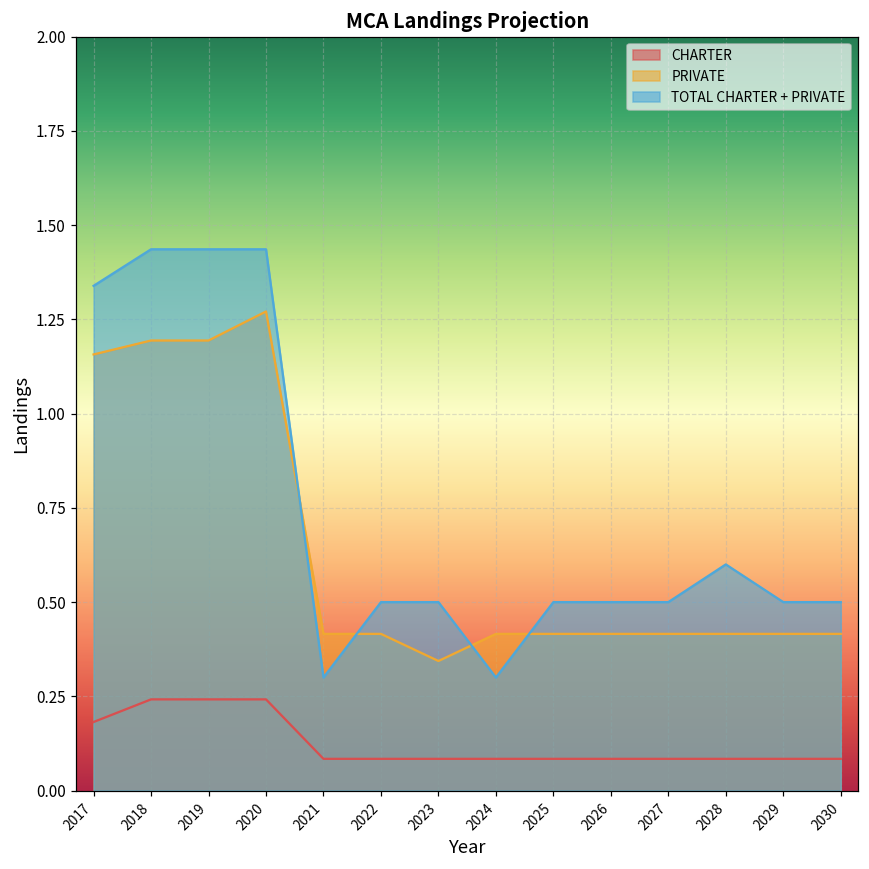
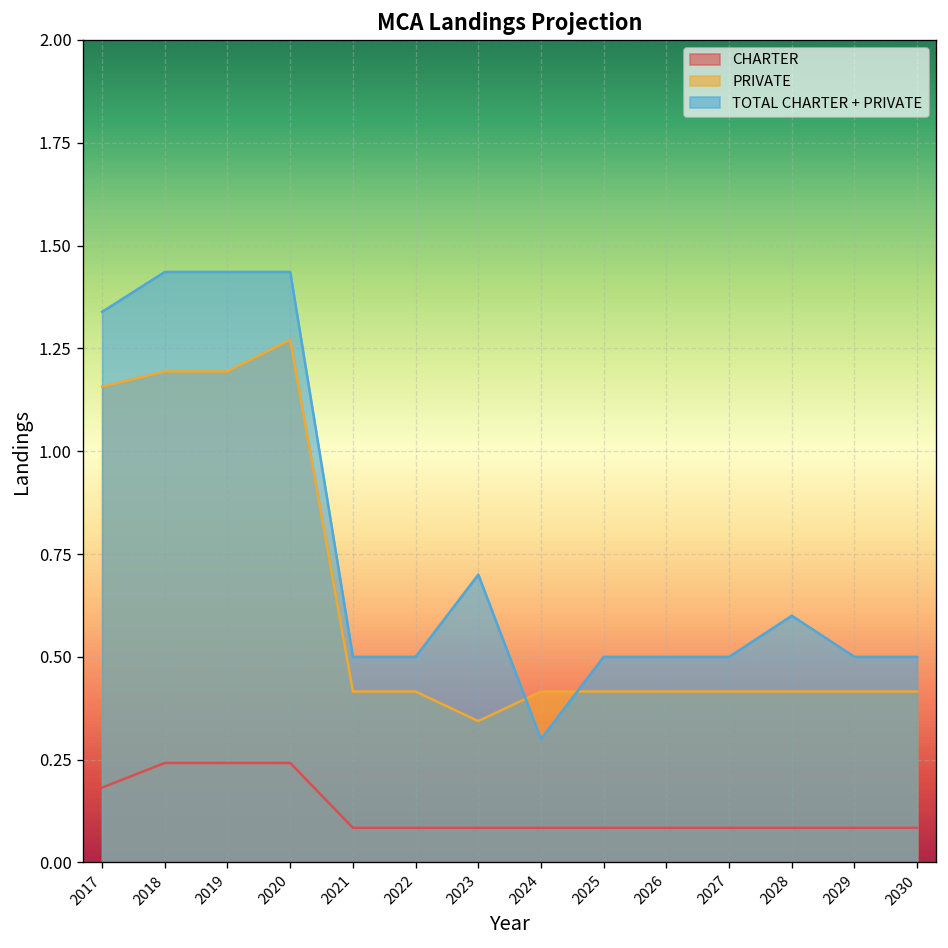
TOTAL CHARTER + PRIVATE, 2021: 0.3 -> 0.5
TOTAL CHARTER + PRIVATE, 2023: 0.5 -> 0.7
